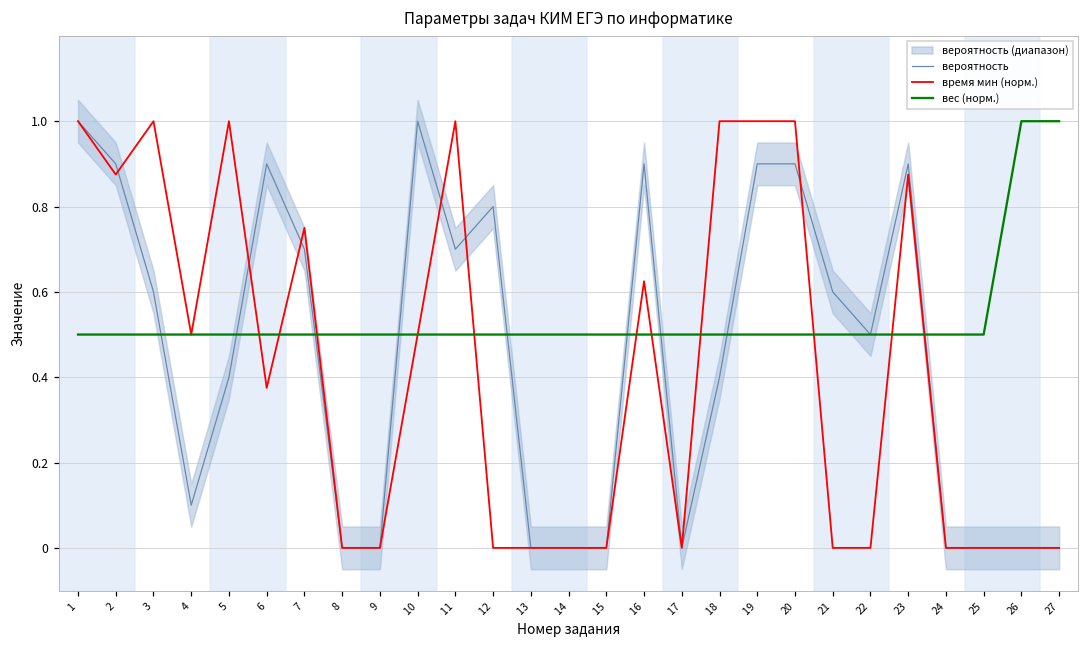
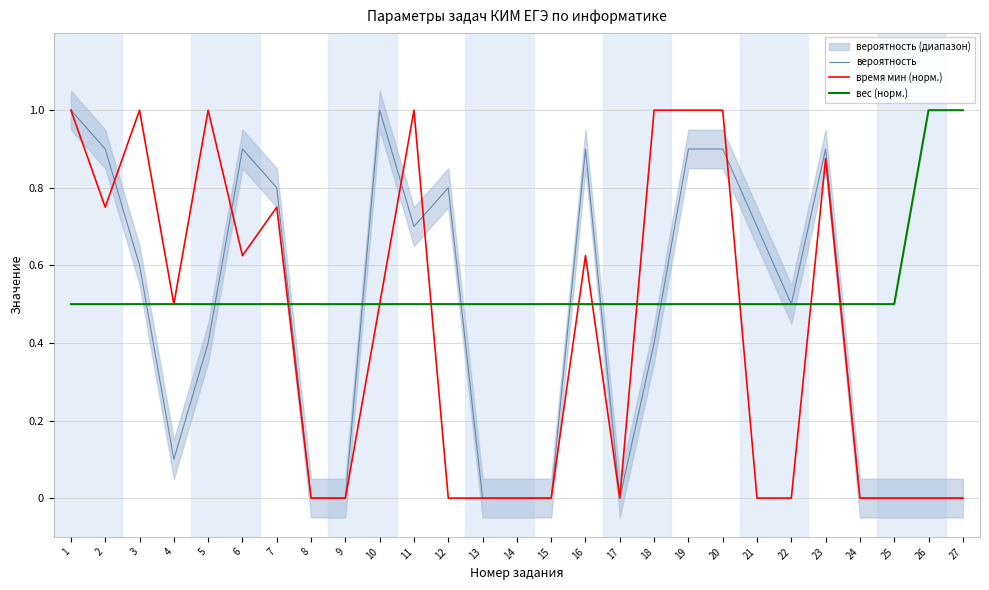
время мин (норм.), 2: 0.88 -> 0.75
время мин (норм.), 6: 0.38 -> 0.63
вероятность, 7: 0.7 -> 0.8
вероятность, 21: 0.6 -> 0.7
